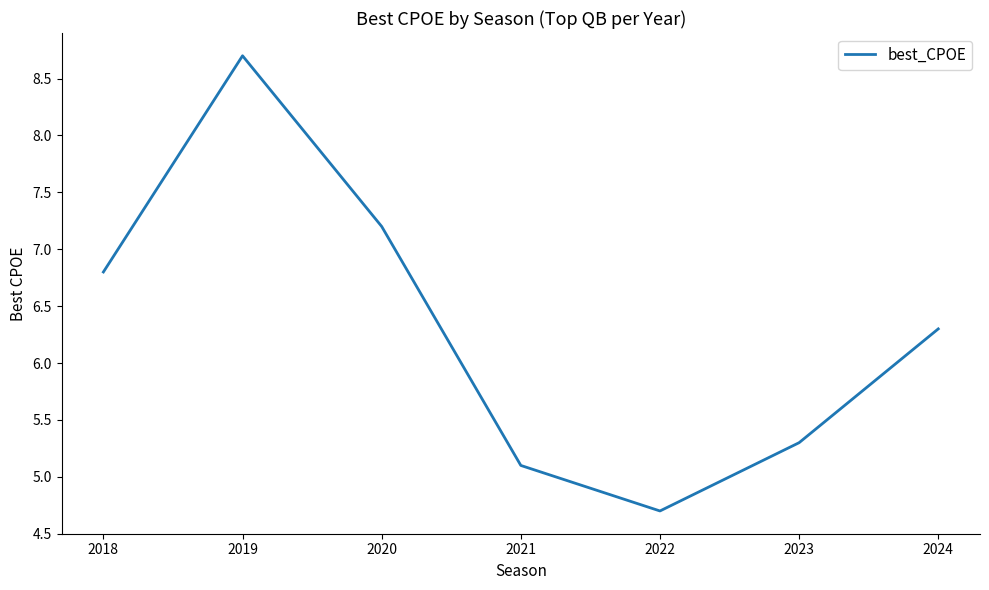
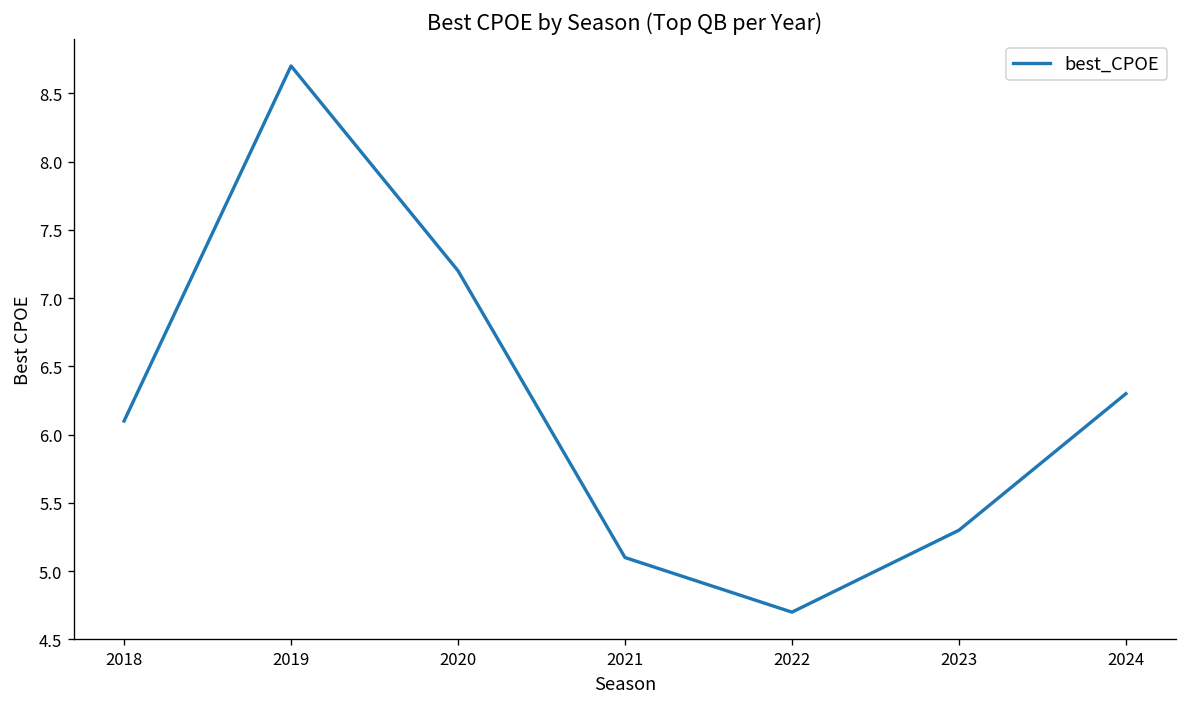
2018: 6.8 -> 6.1
